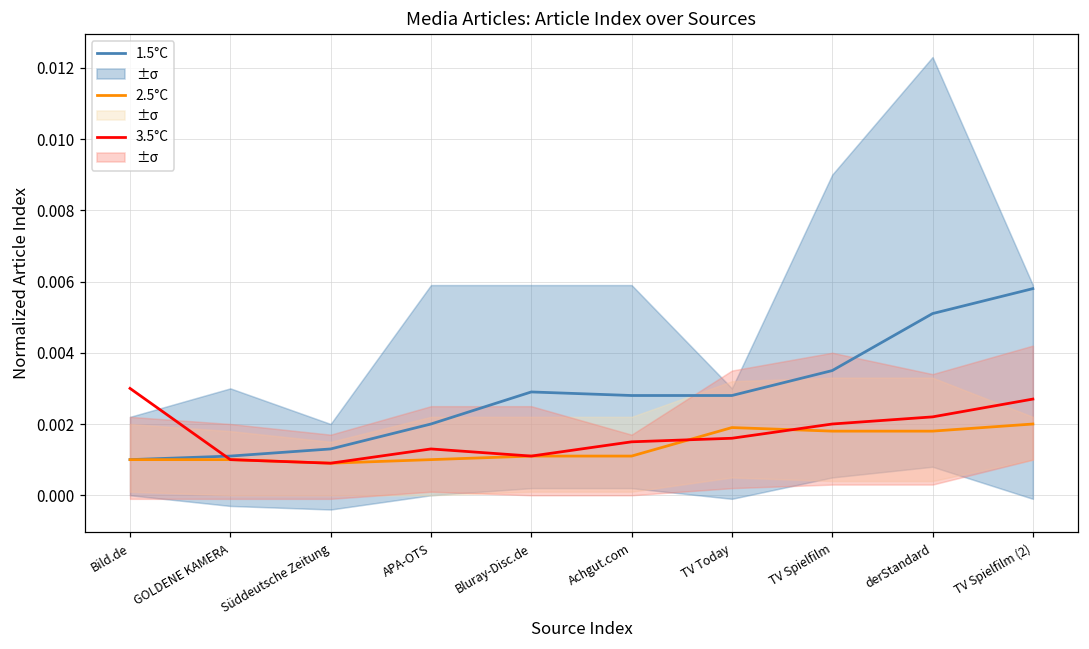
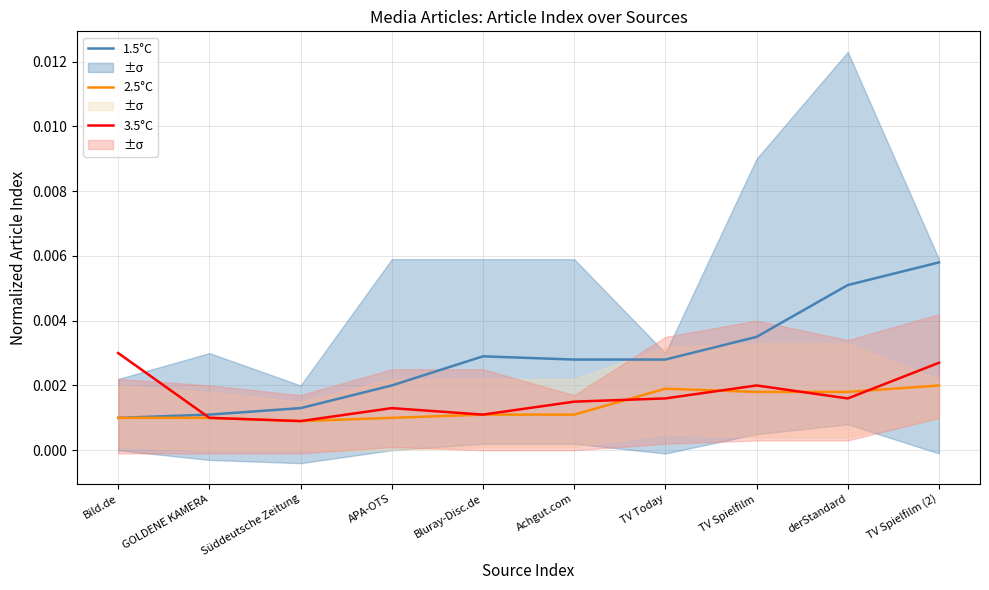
3.5°C, derStandard: 0.0022 -> 0.0016
